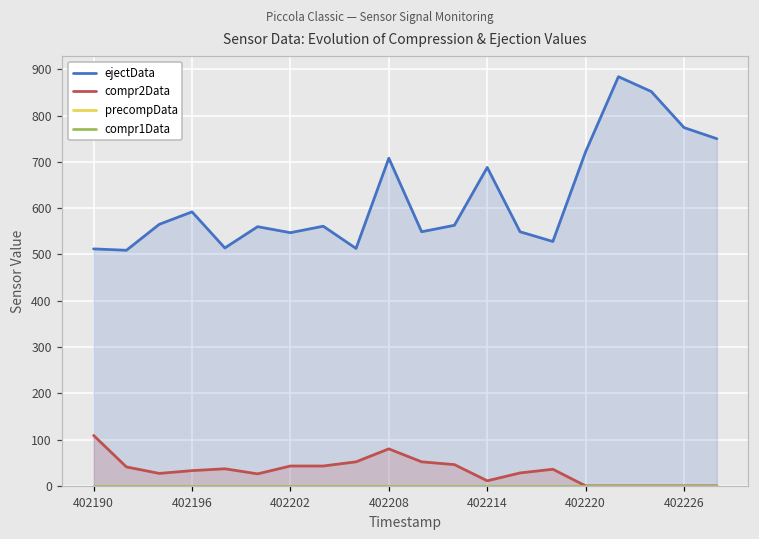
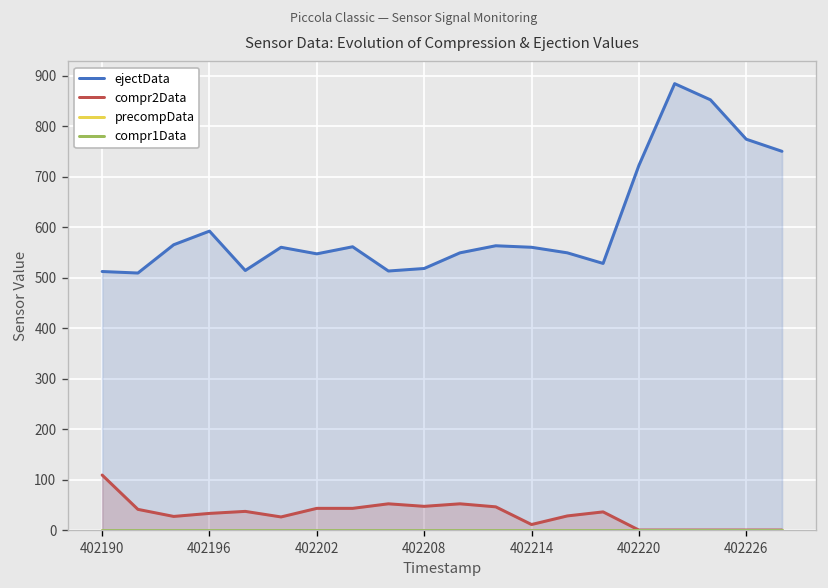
ejectData, 402208: 710 -> 520
compr2Data, 402208: 80 -> 50
ejectData, 402214: 690 -> 560
